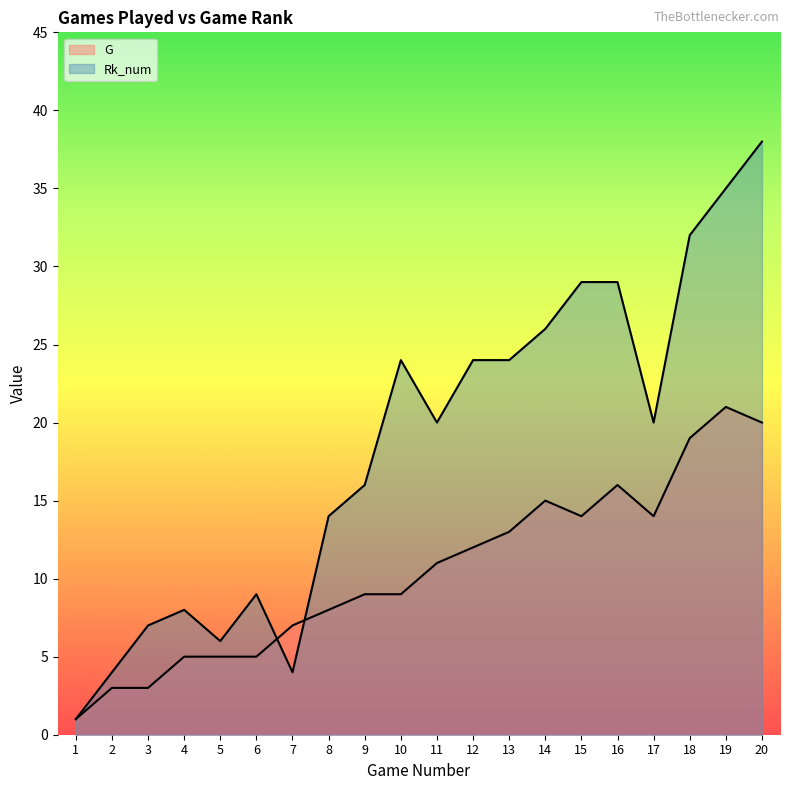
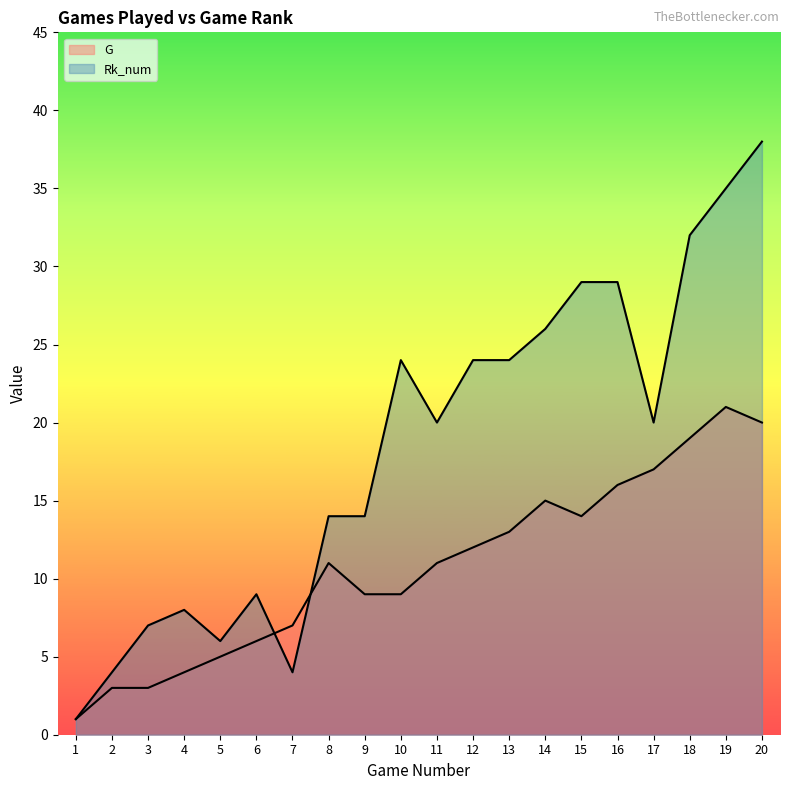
G, 4: 5 -> 4
G, 6: 5 -> 6
G, 8: 8 -> 11
Rk_num, 9: 16 -> 14
G, 17: 14 -> 17
